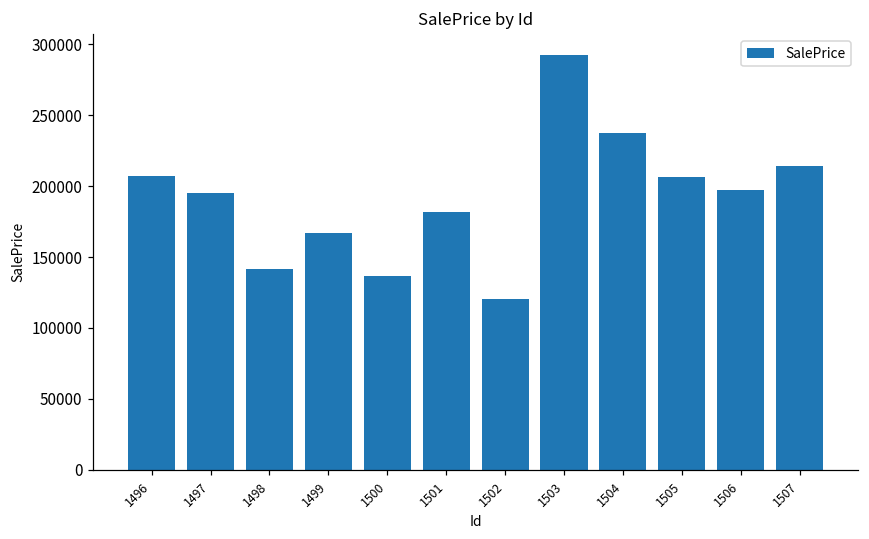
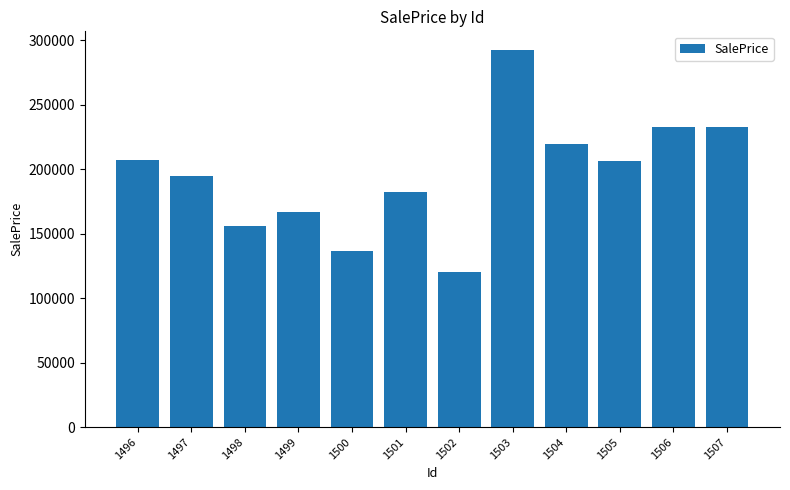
1498: 142000 -> 156000
1504: 238000 -> 219000
1506: 198000 -> 233000
1507: 214000 -> 233000
